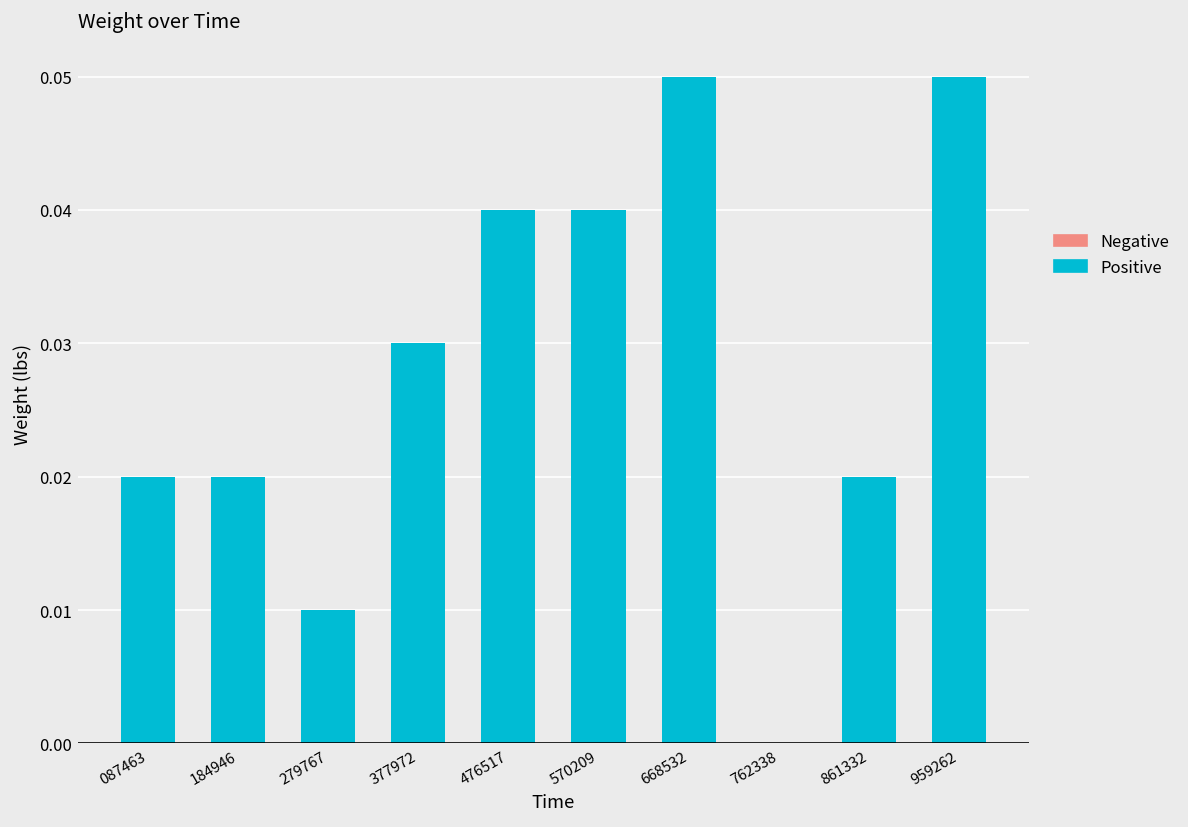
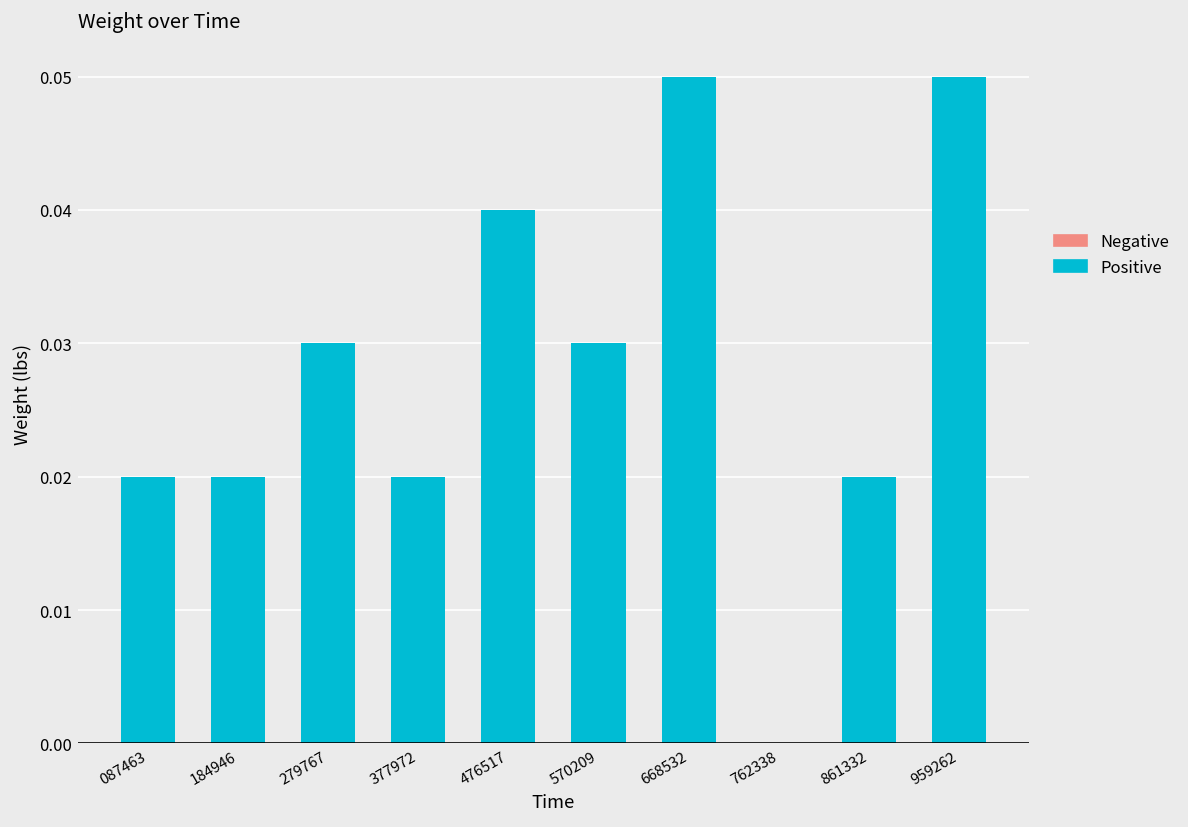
Positive, 279767: 0.01 -> 0.03
Positive, 377972: 0.03 -> 0.02
Positive, 570209: 0.04 -> 0.03
